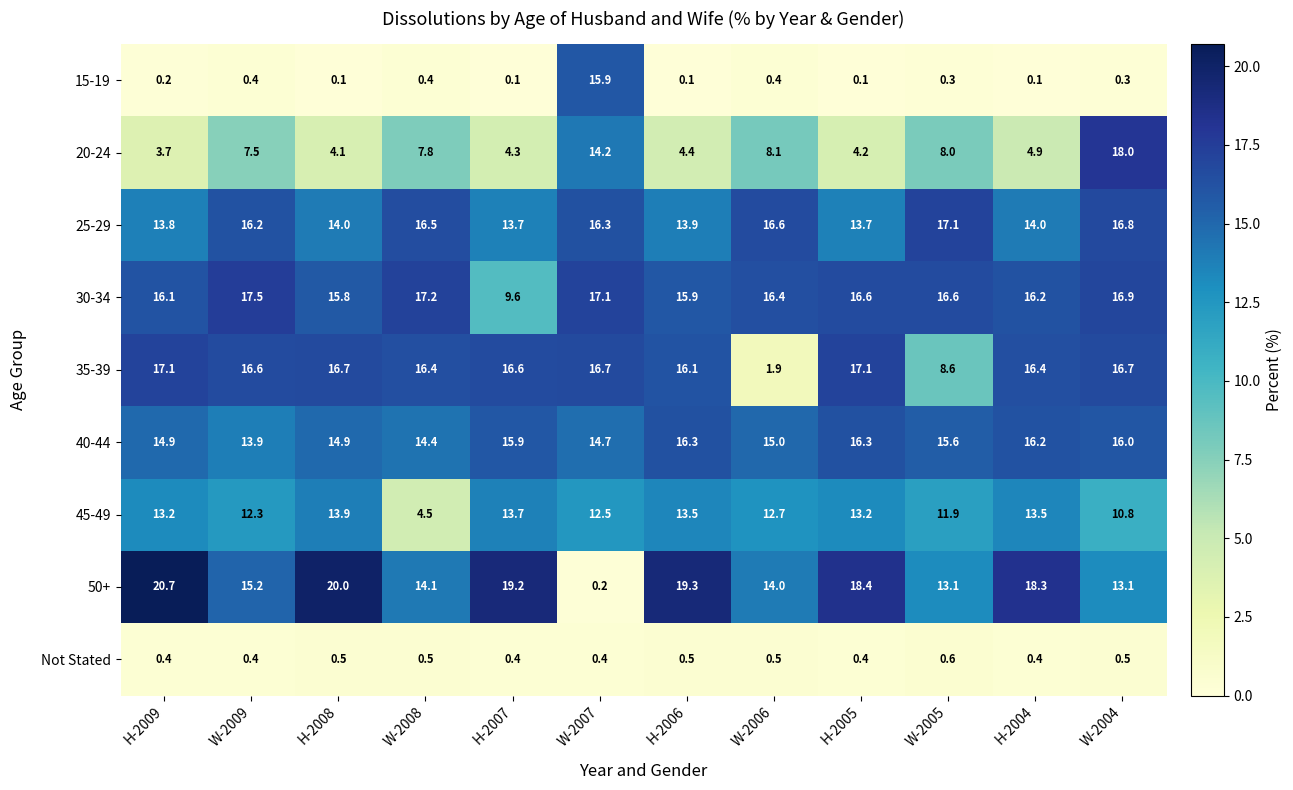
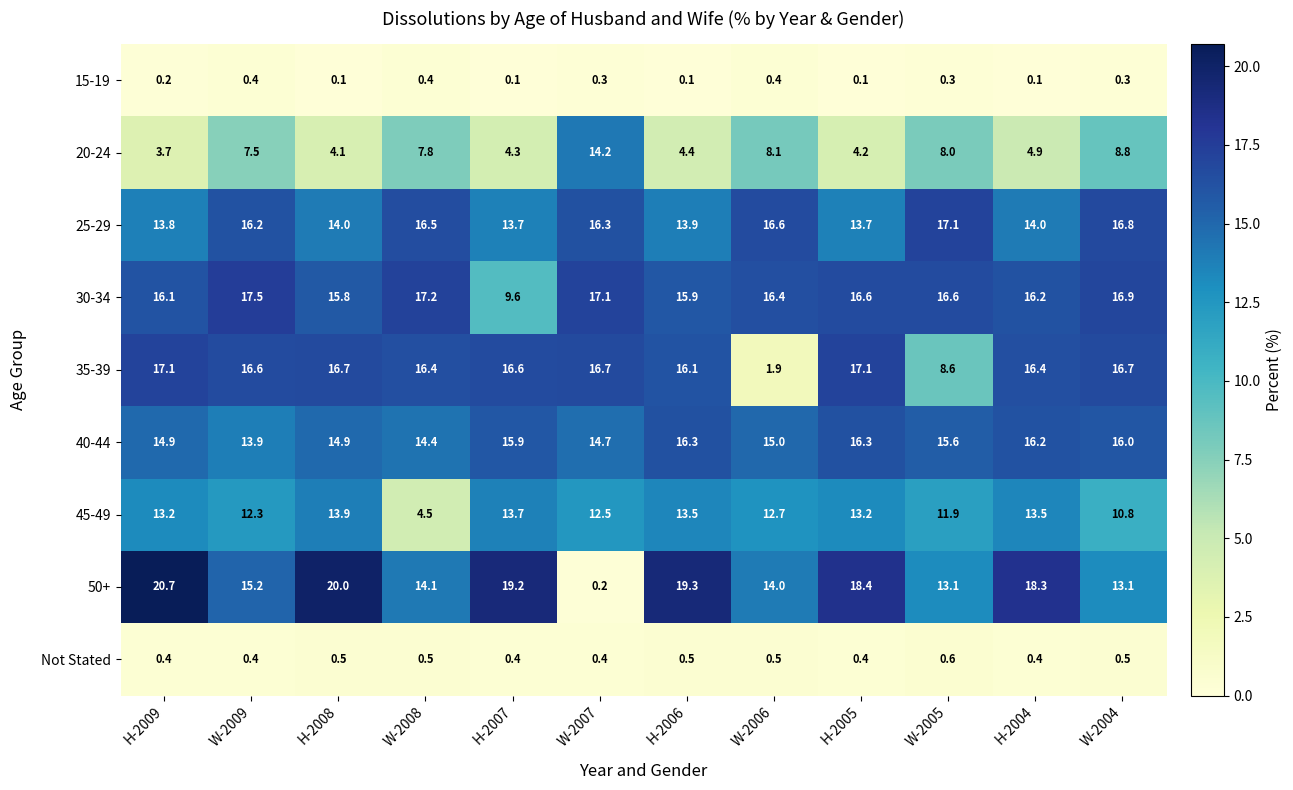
15-19, W-2007: 15.9 -> 0.3
20-24, W-2004: 18.0 -> 8.8
